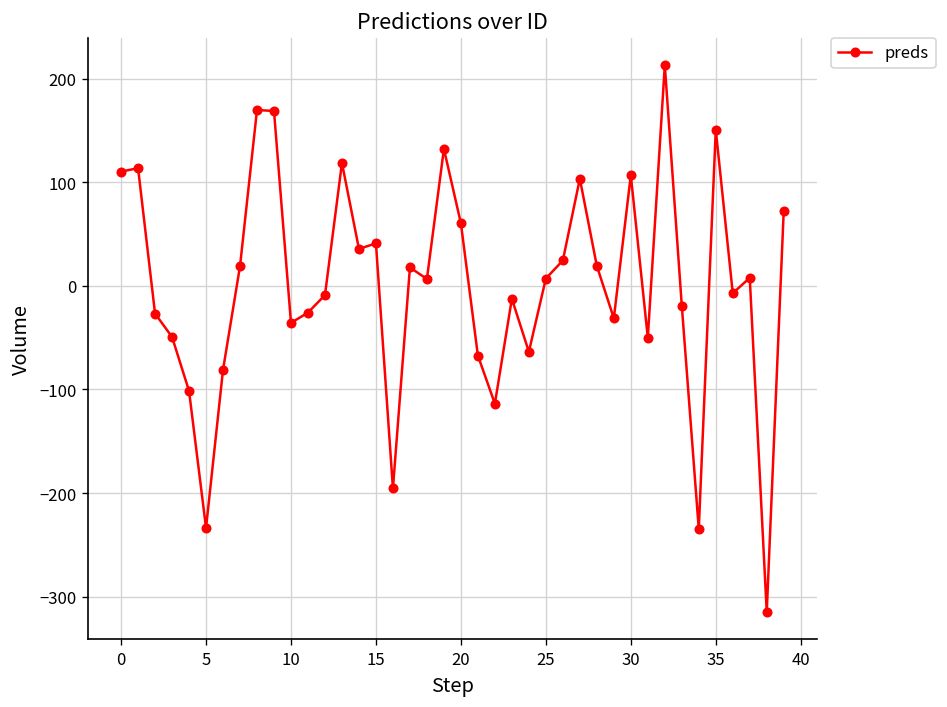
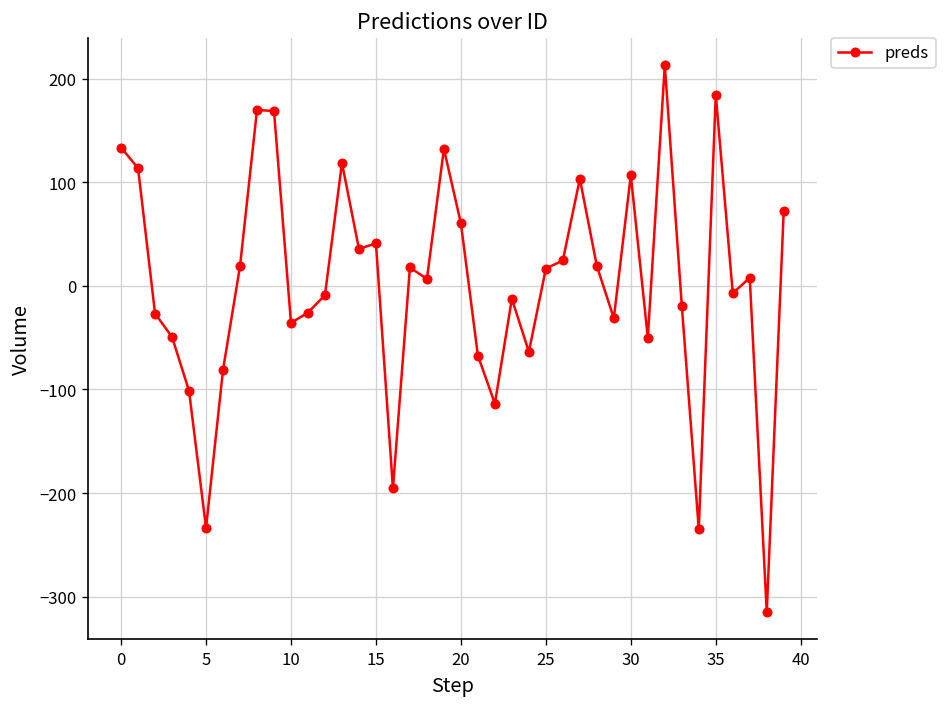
0: 110 -> 130
25: 10 -> 20
35: 150 -> 180
